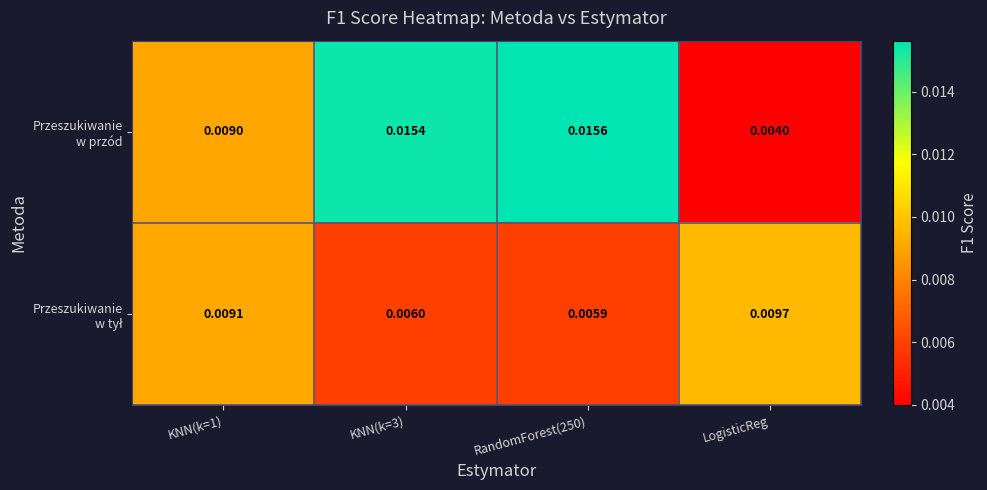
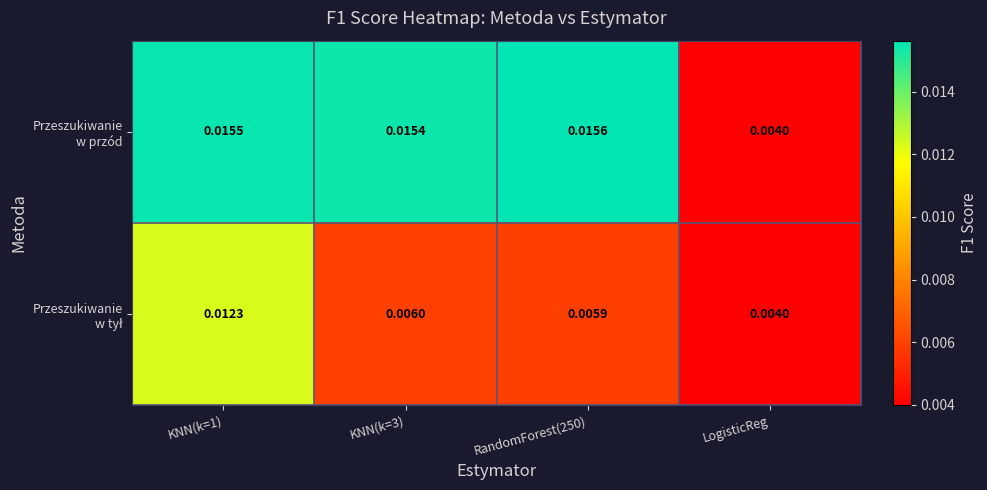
Przeszukiwanie w przód, KNN(k=1): 0.0090 -> 0.0155
Przeszukiwanie w tył, KNN(k=1): 0.0091 -> 0.0123
Przeszukiwanie w tył, LogisticReg: 0.0097 -> 0.0040
